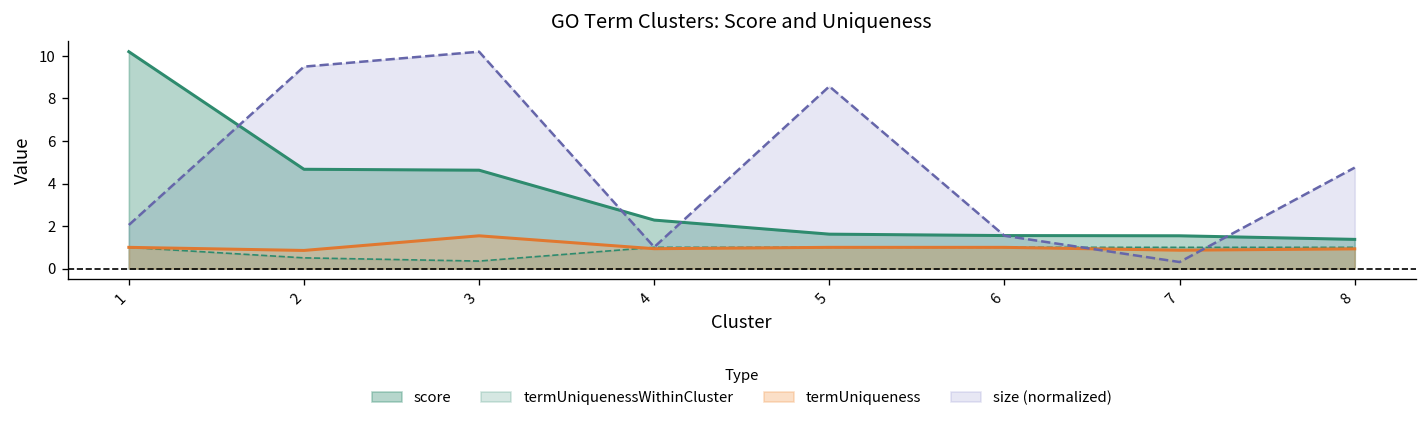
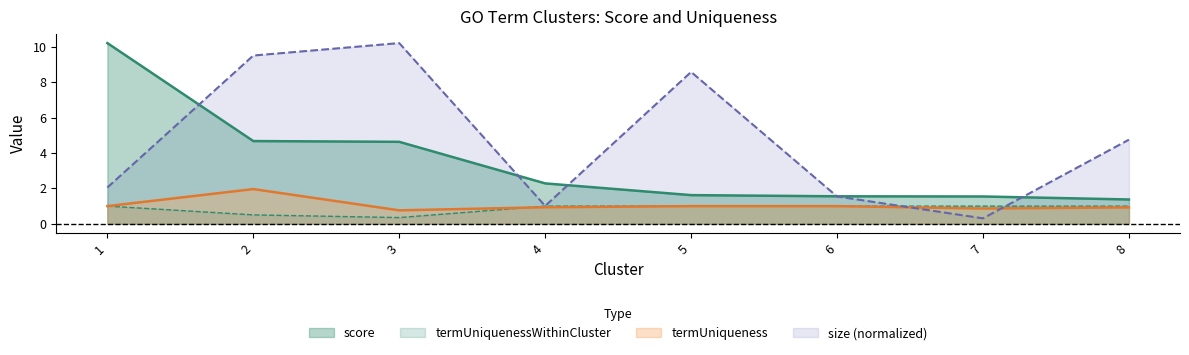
termUniqueness, 2: 0.9 -> 2.0
termUniqueness, 3: 1.5 -> 0.8
